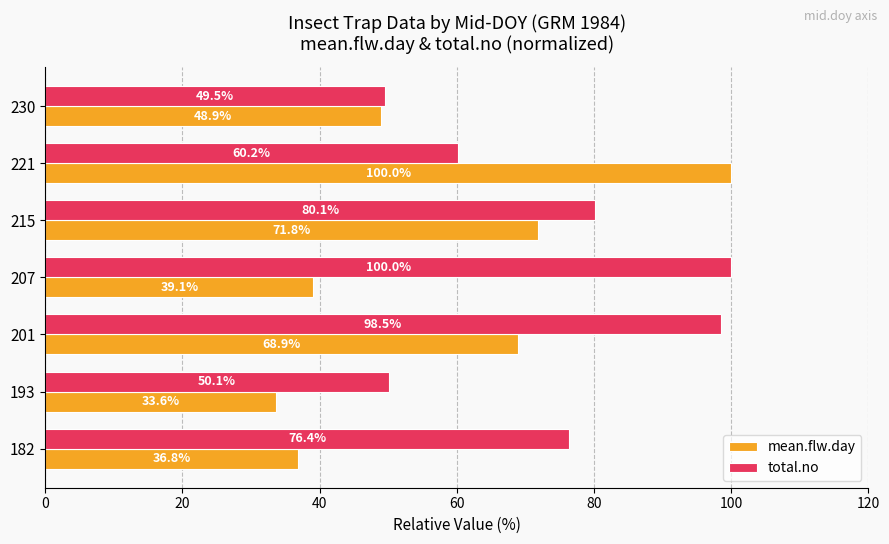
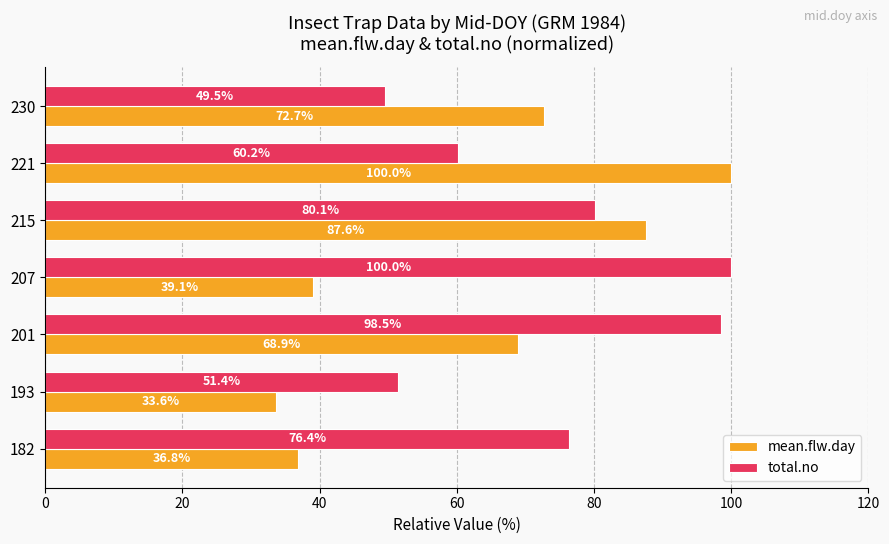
mean.flw.day, 230: 48.9% -> 72.7%
mean.flw.day, 215: 71.8% -> 87.6%
total.no, 193: 50.1% -> 51.4%
